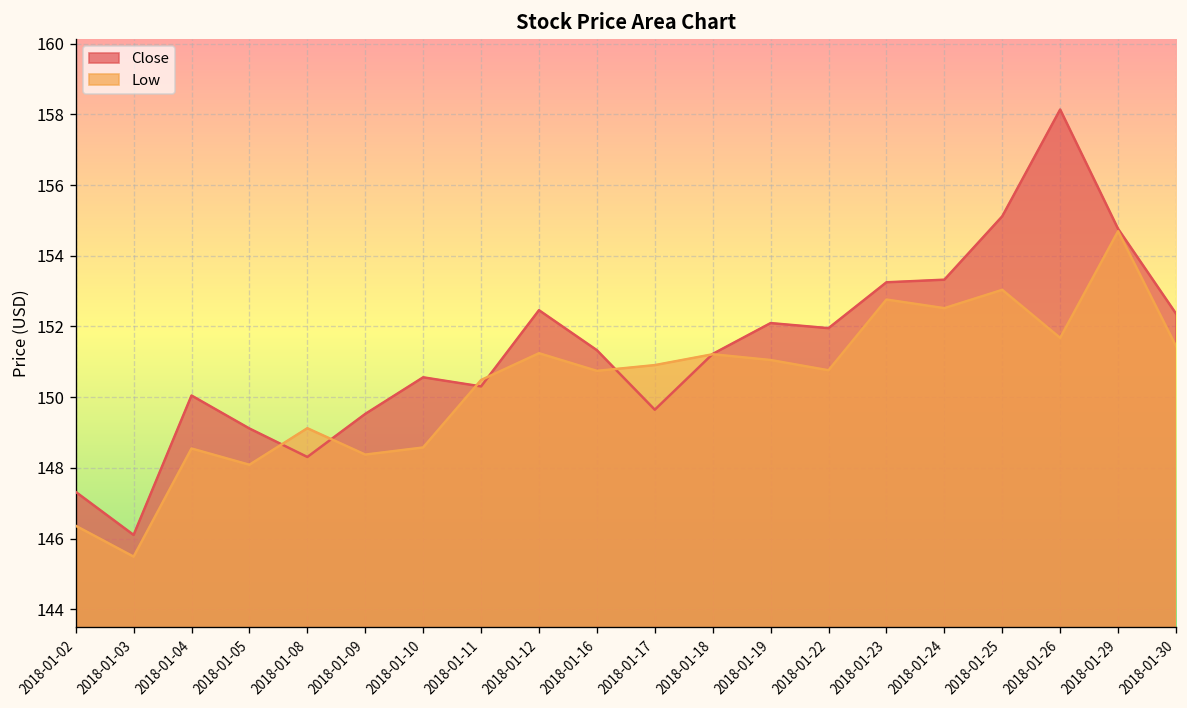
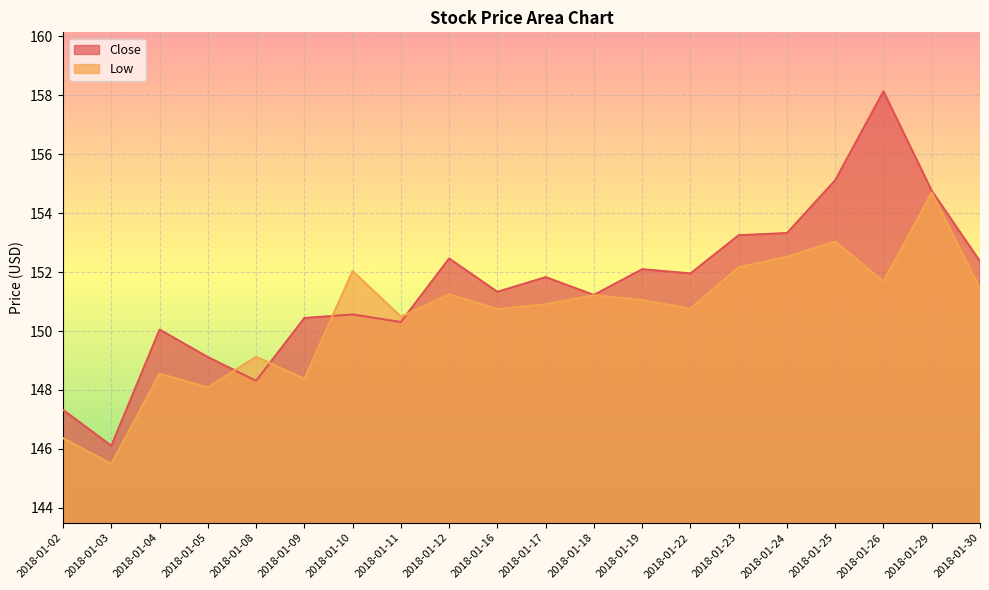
Close, 2018-01-09: 149.5 -> 150.4
Low, 2018-01-10: 148.6 -> 152.0
Close, 2018-01-17: 149.6 -> 151.8
Low, 2018-01-23: 152.8 -> 152.2
